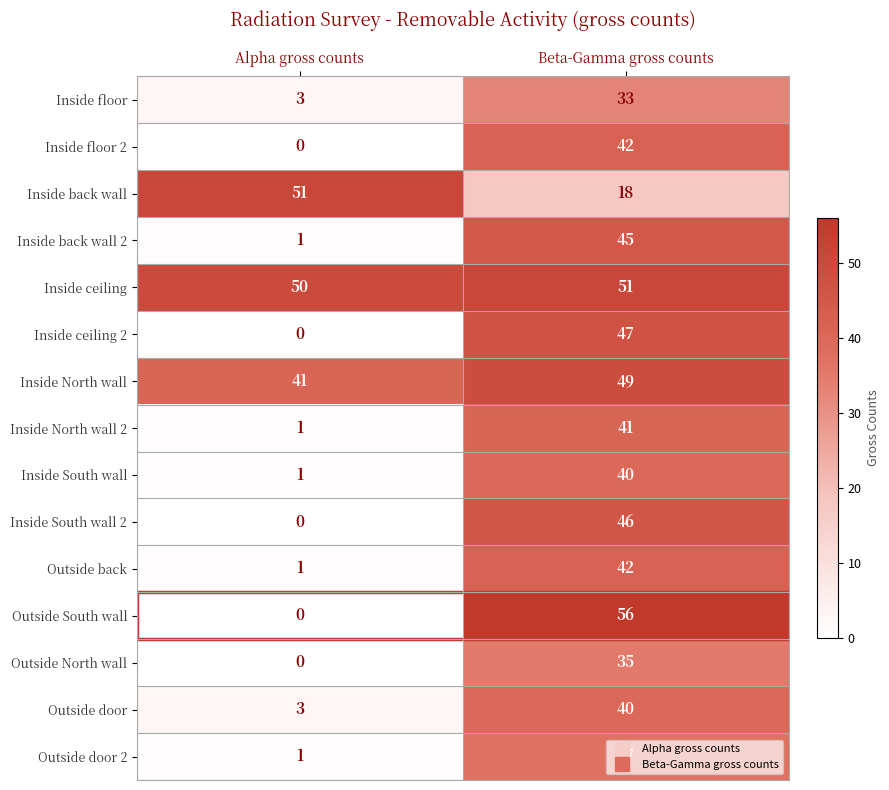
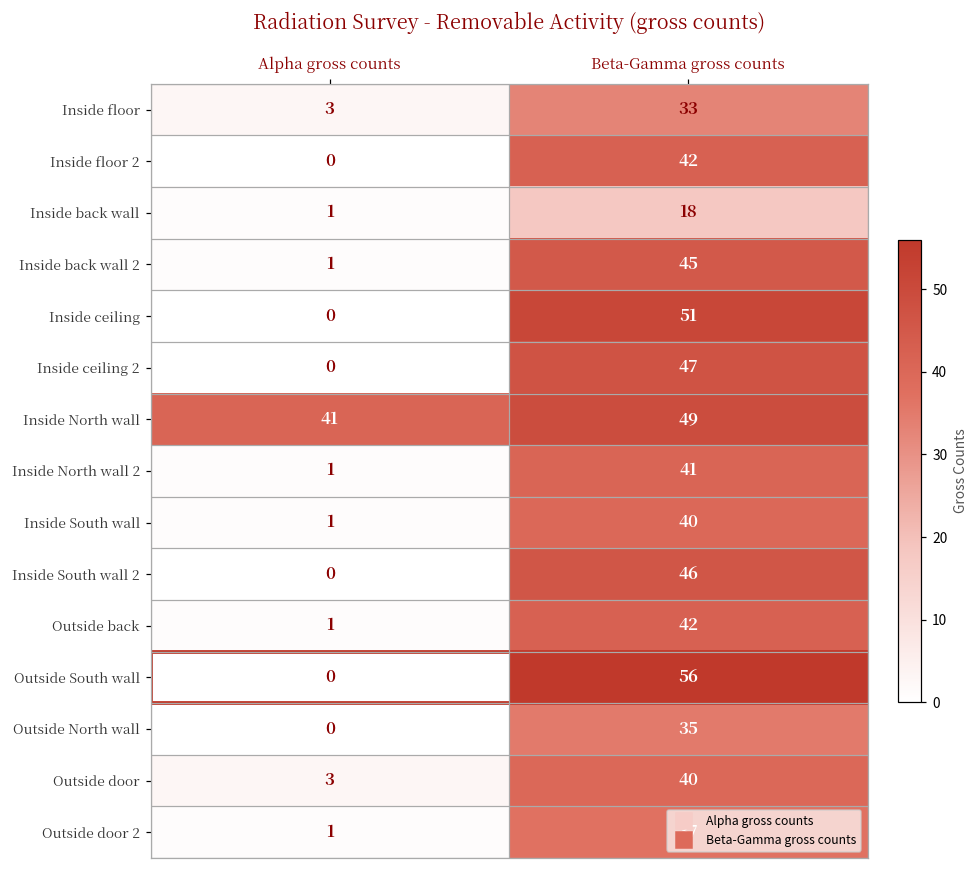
Inside back wall, Alpha gross counts: 51 -> 1
Inside ceiling, Alpha gross counts: 50 -> 0
